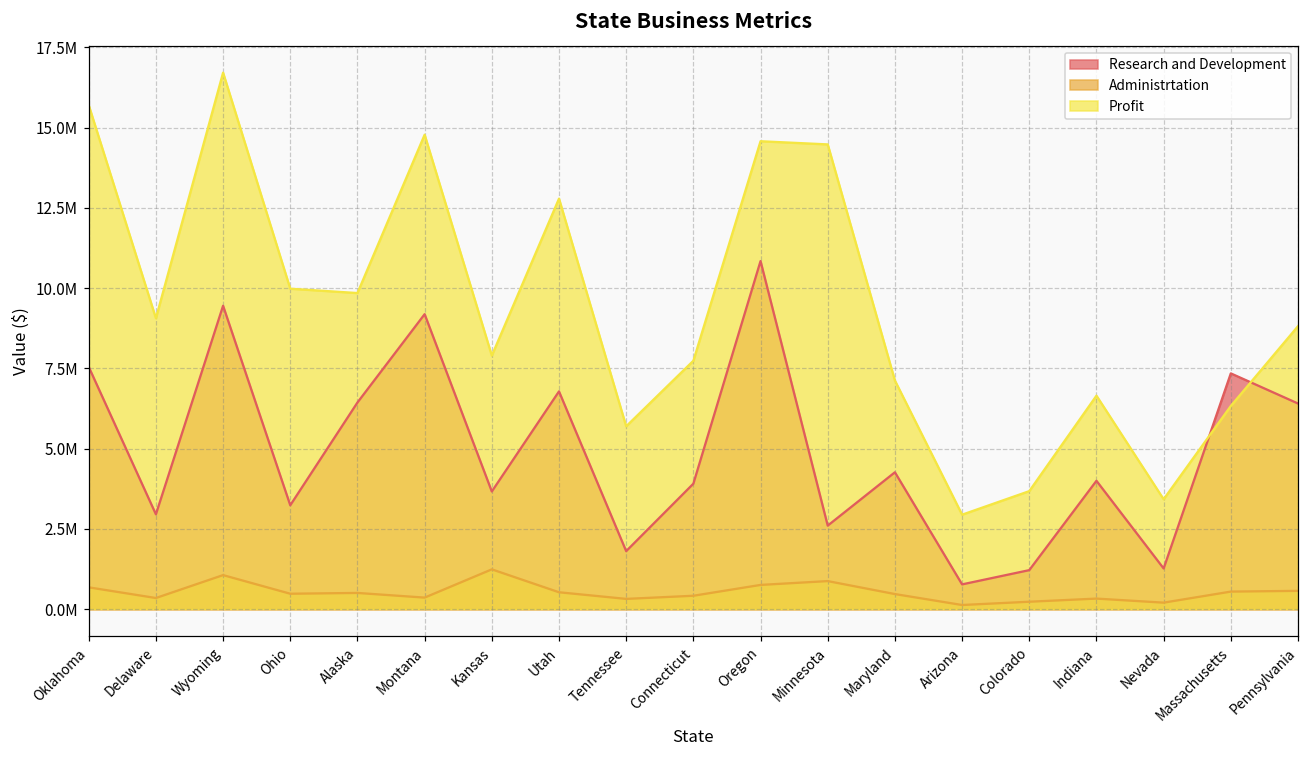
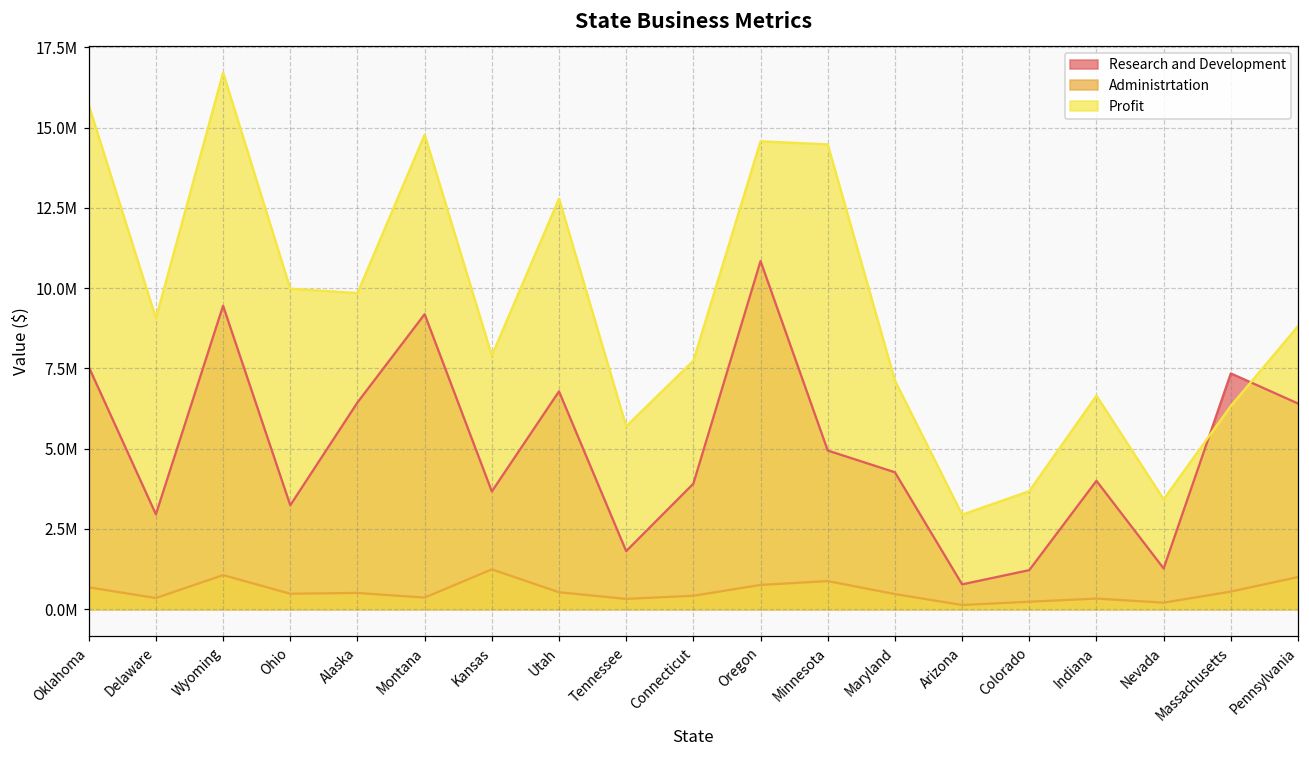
Research and Development, Minnesota: 2600000 -> 4900000
Administrtation, Pennsylvania: 600000 -> 1000000
